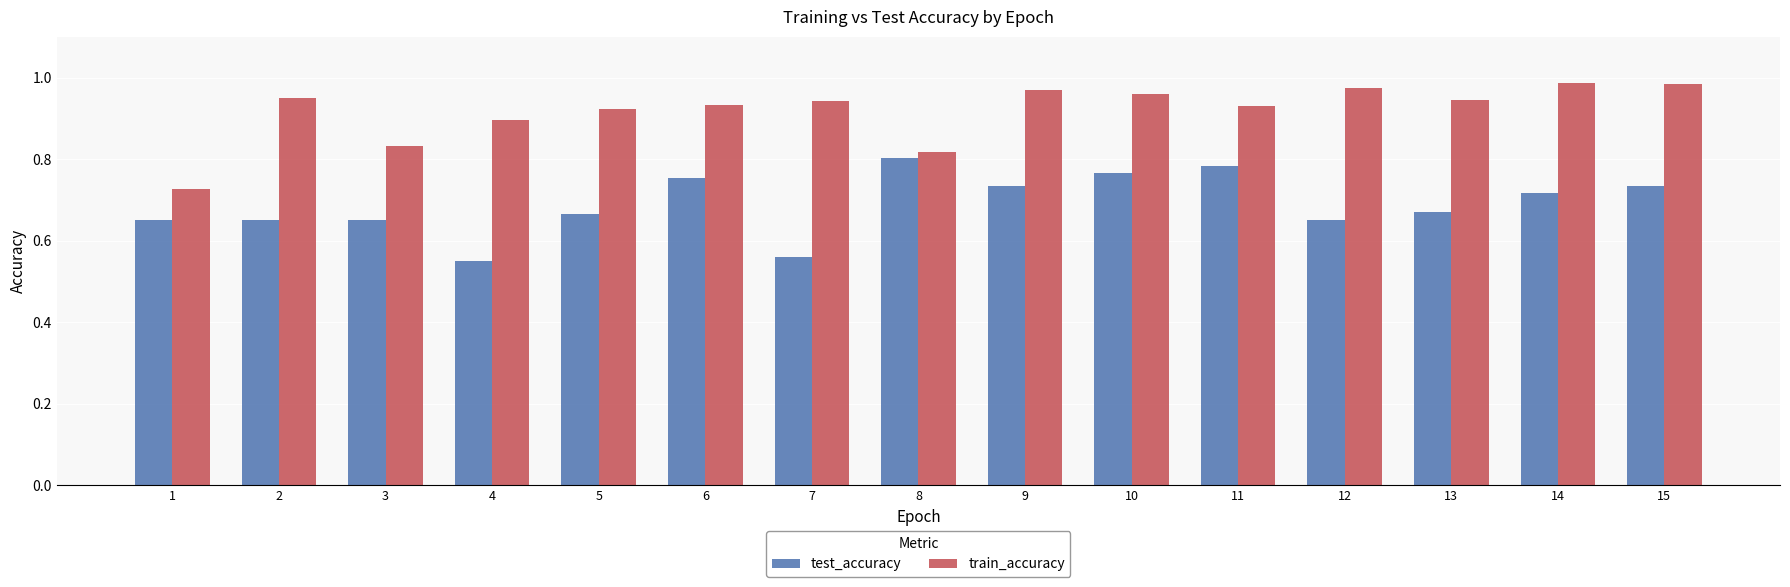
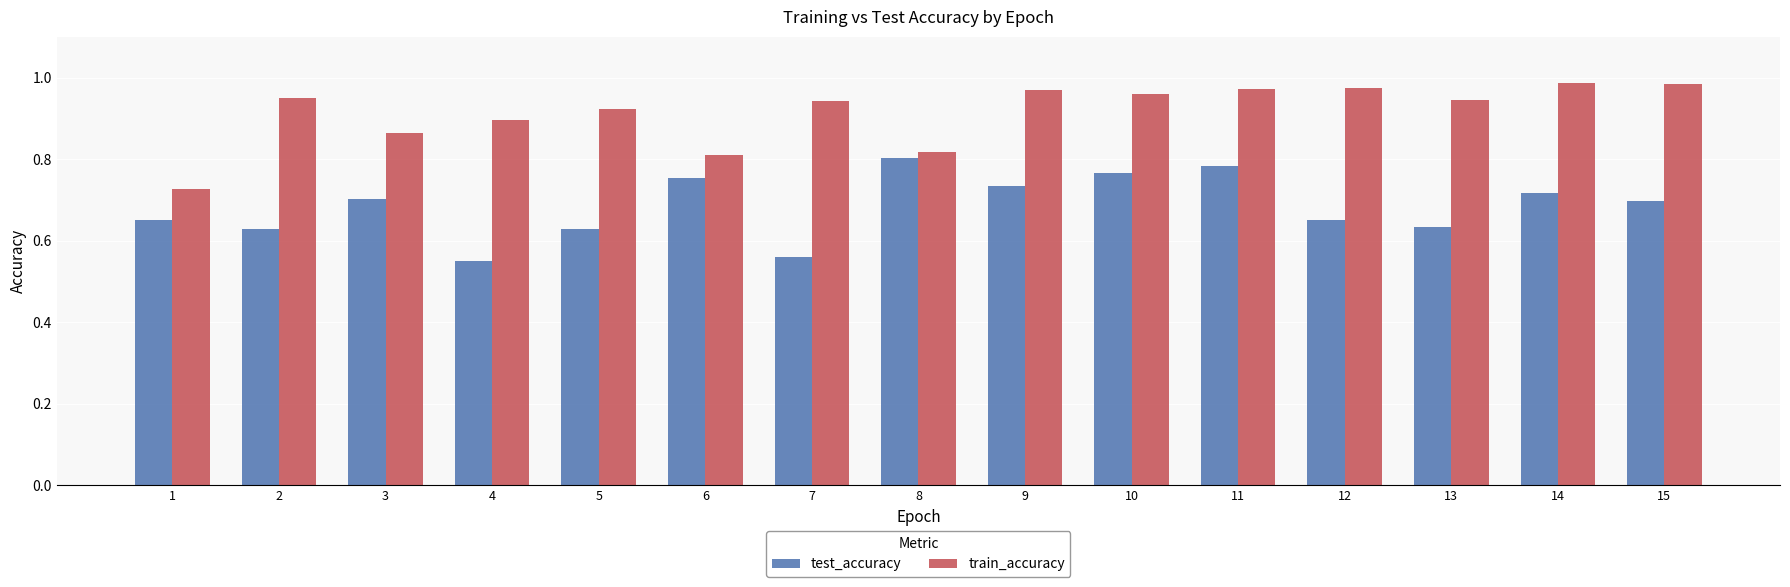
test_accuracy, 2: 0.65 -> 0.63
test_accuracy, 3: 0.65 -> 0.70
train_accuracy, 3: 0.83 -> 0.86
test_accuracy, 5: 0.67 -> 0.63
train_accuracy, 6: 0.93 -> 0.81
train_accuracy, 11: 0.93 -> 0.97
test_accuracy, 13: 0.67 -> 0.63
test_accuracy, 15: 0.73 -> 0.70
